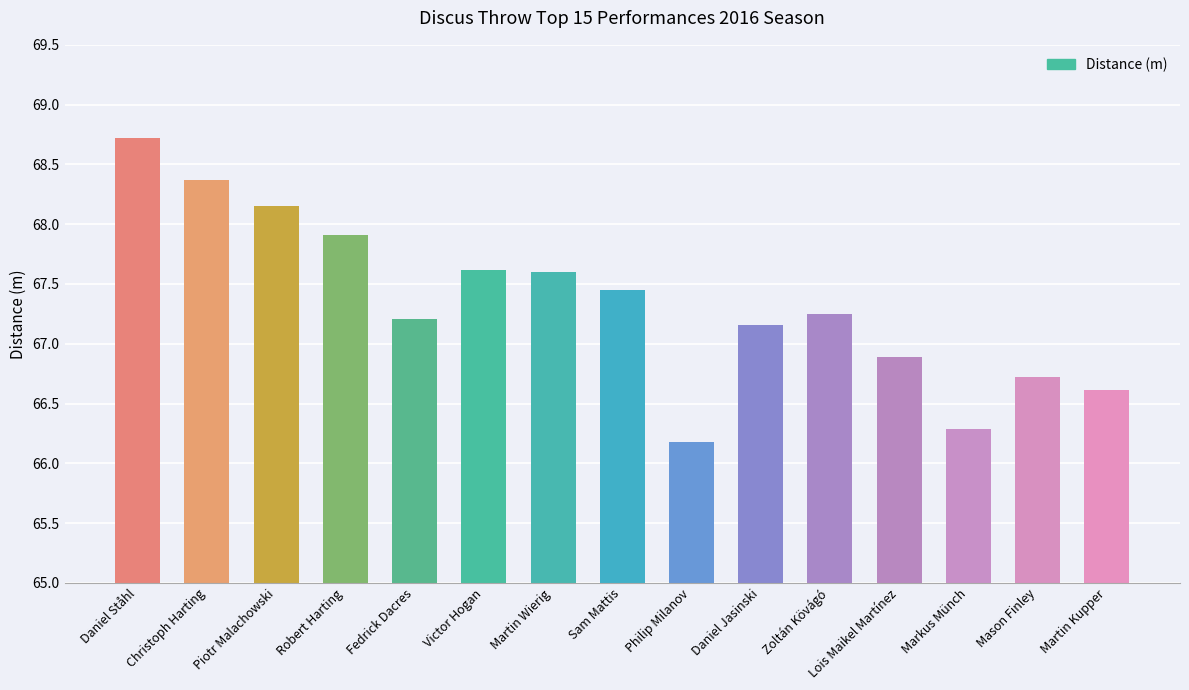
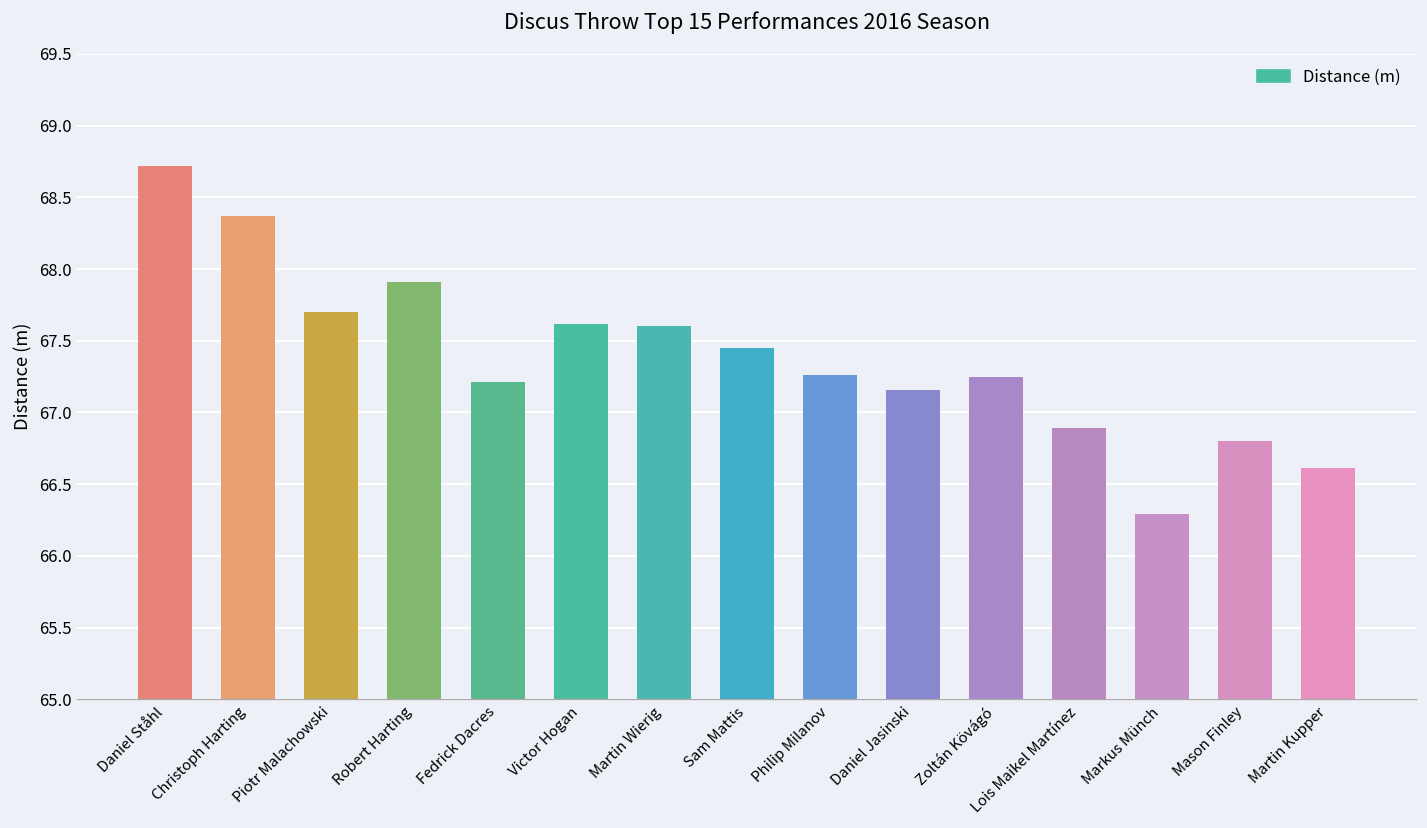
Piotr Malachowski: 68.15 -> 67.70
Philip Milanov: 66.18 -> 67.26
Mason Finley: 66.72 -> 66.80
